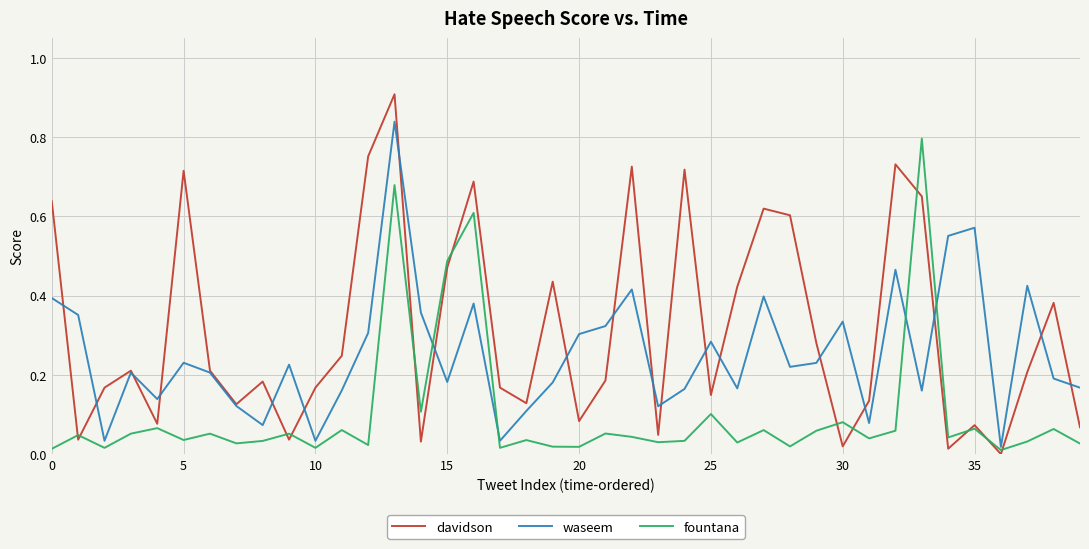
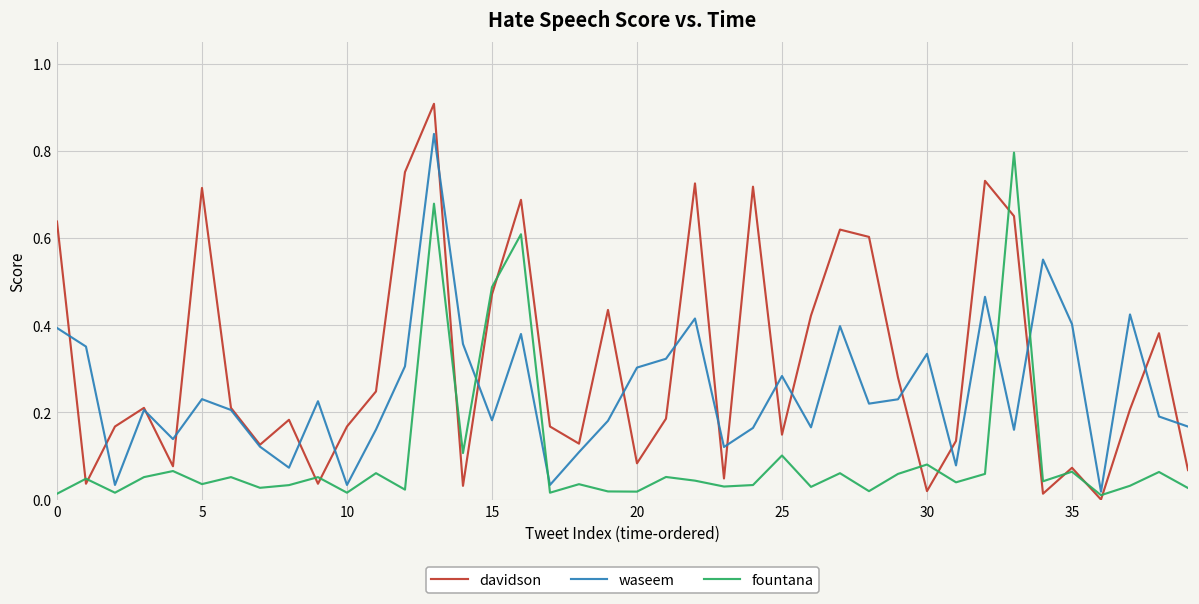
waseem, 35: 0.57 -> 0.40
